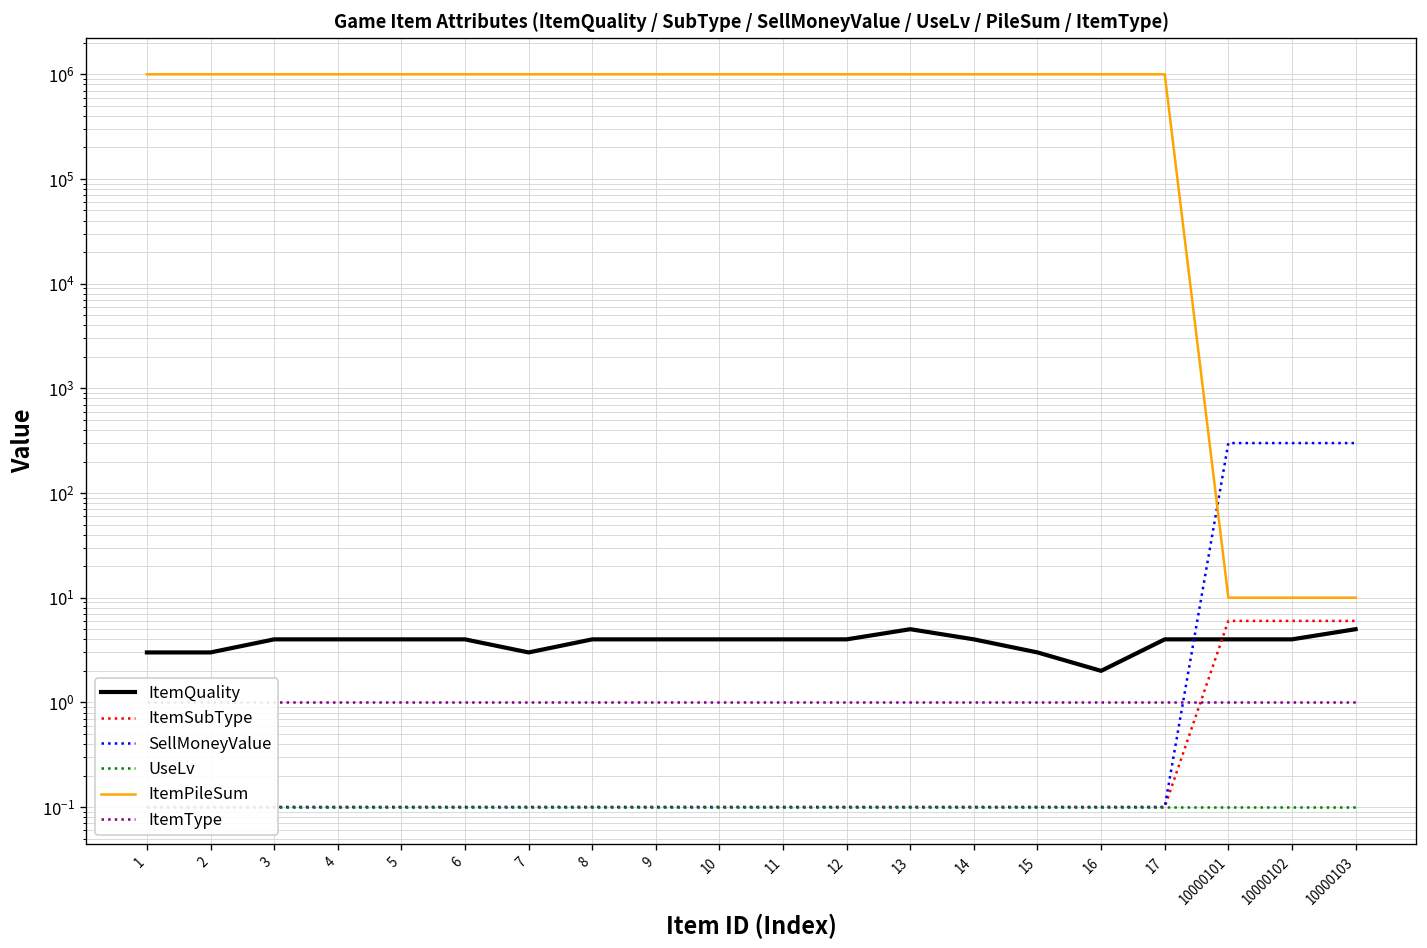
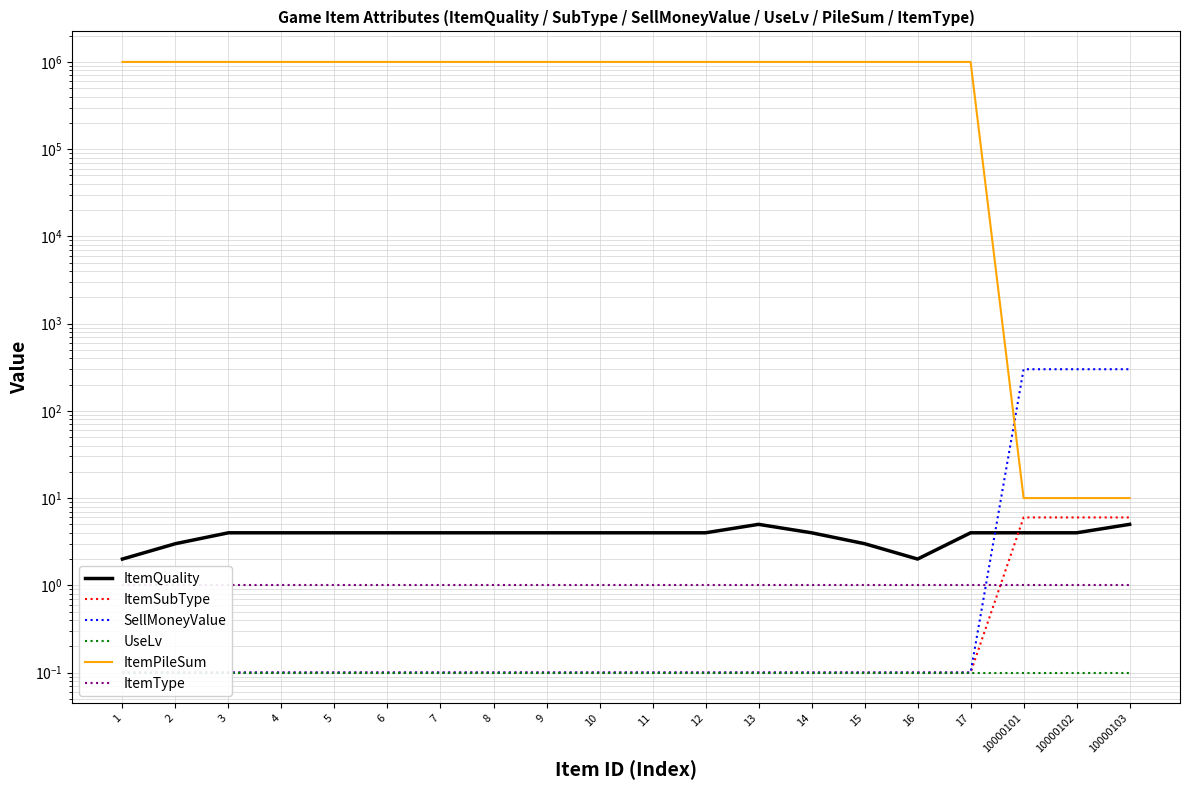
ItemQuality, 1: 3 -> 2
ItemQuality, 7: 3 -> 4
